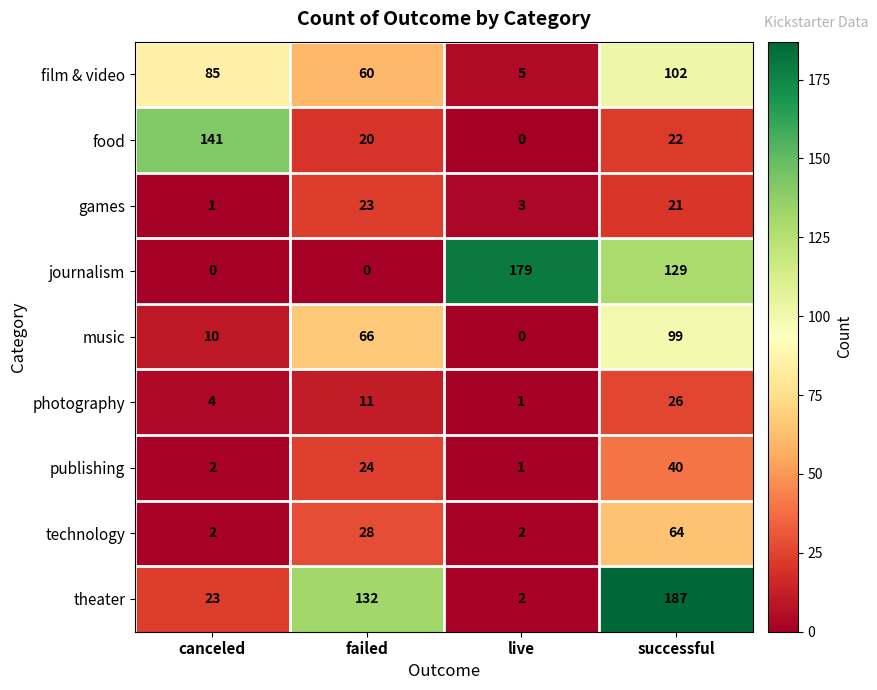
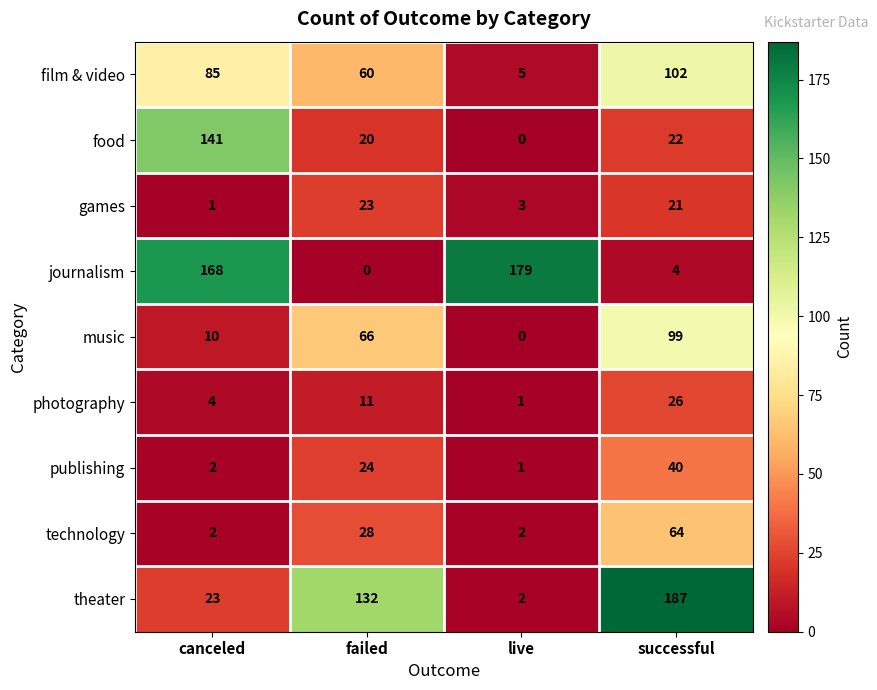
journalism, canceled: 0 -> 168
journalism, successful: 129 -> 4
